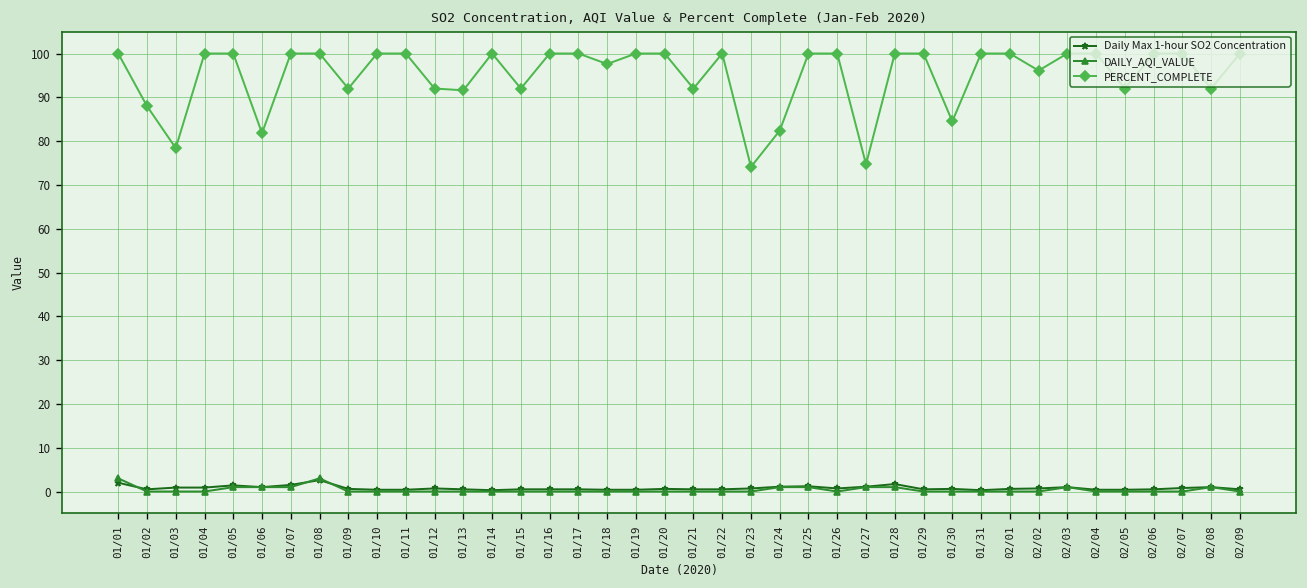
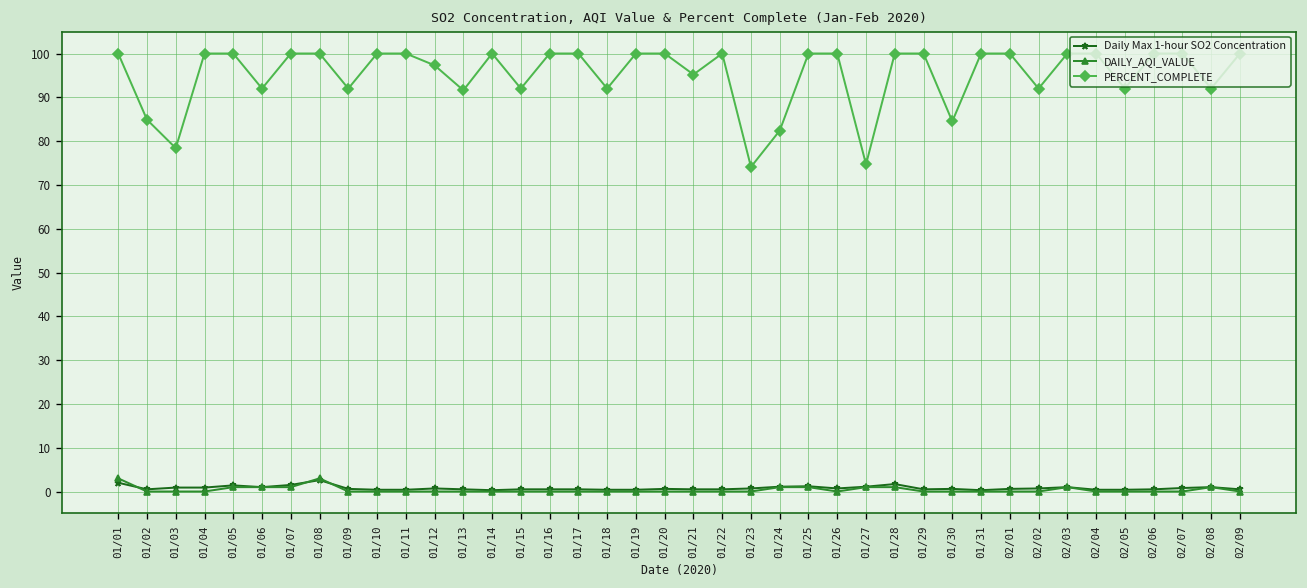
PERCENT_COMPLETE, 01/02: 88 -> 85
PERCENT_COMPLETE, 01/06: 82 -> 92
PERCENT_COMPLETE, 01/12: 92 -> 97
PERCENT_COMPLETE, 01/18: 98 -> 92
PERCENT_COMPLETE, 01/21: 92 -> 95
PERCENT_COMPLETE, 02/02: 96 -> 92
